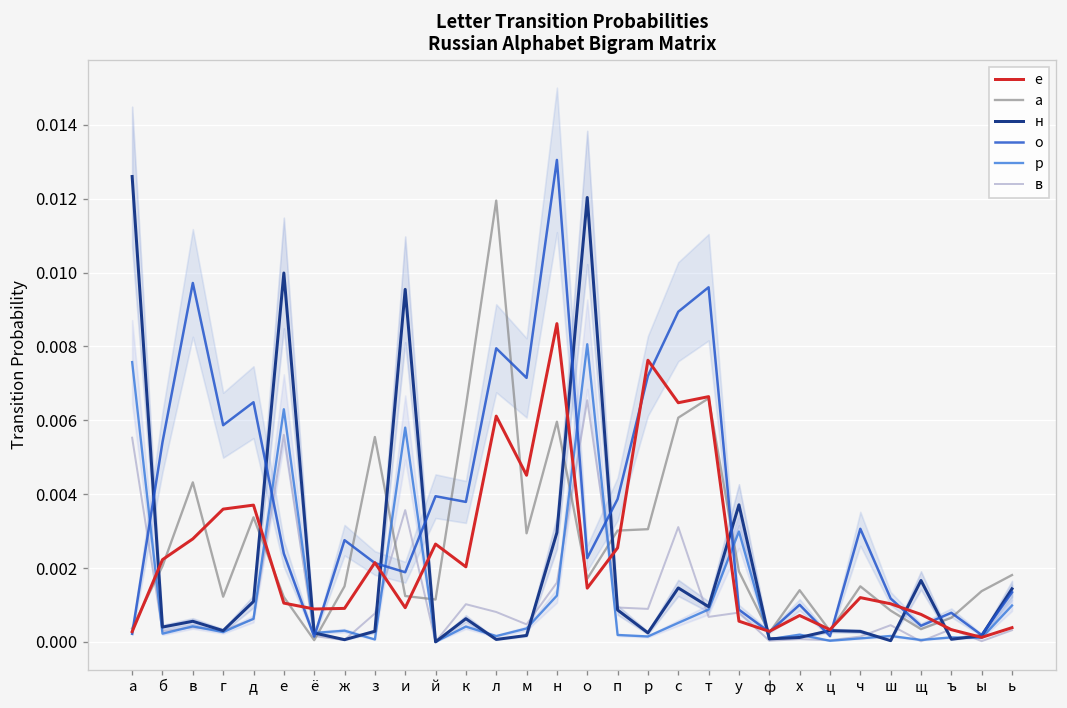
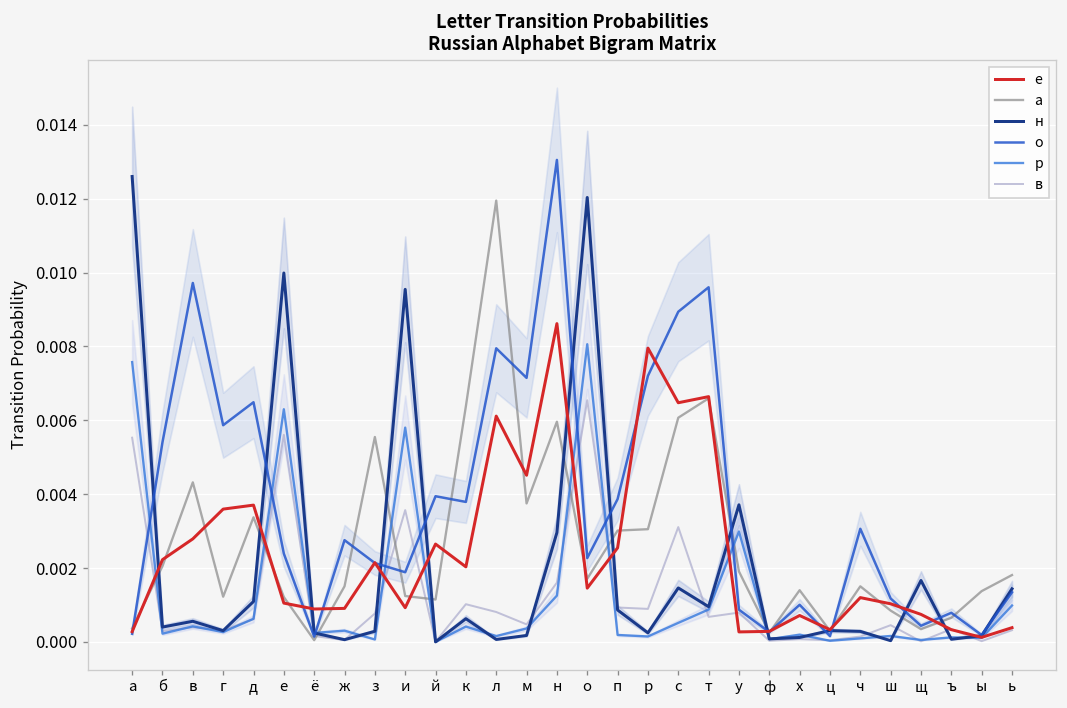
а, м: 0.0029 -> 0.0037
е, р: 0.0076 -> 0.0080
е, у: 0.0006 -> 0.0003
